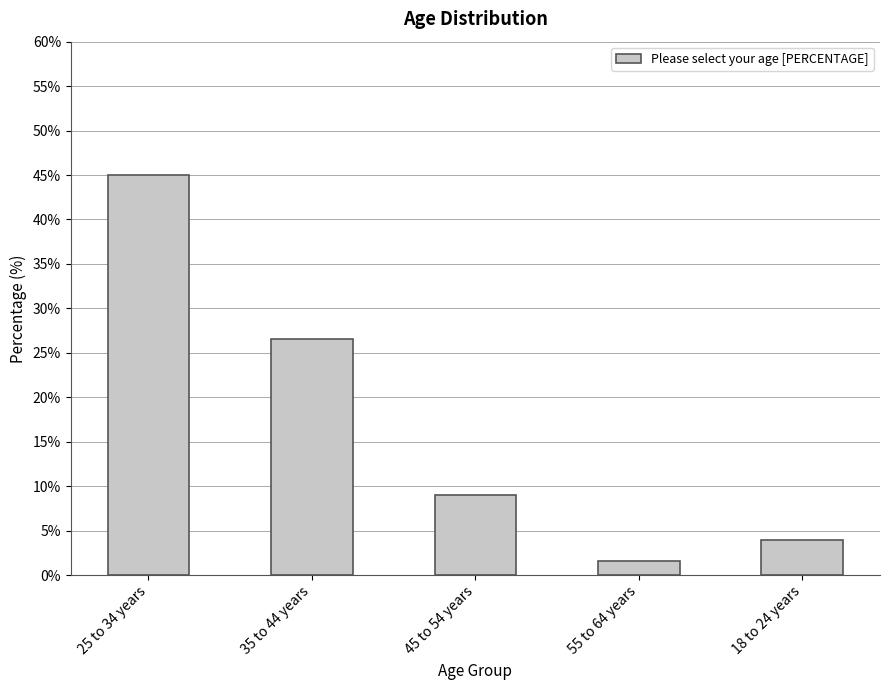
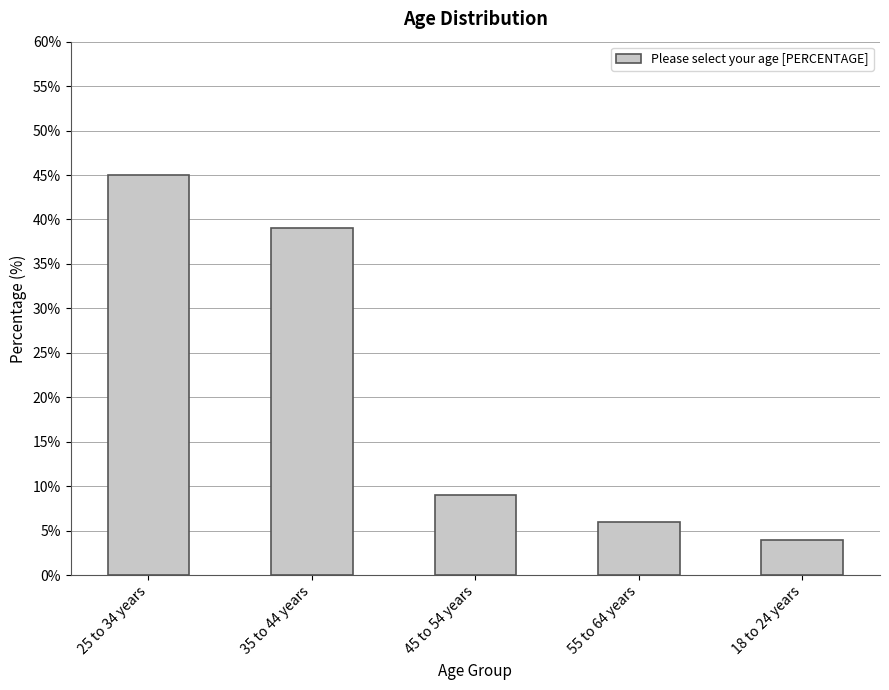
35 to 44 years: 27% -> 39%
55 to 64 years: 2% -> 6%
